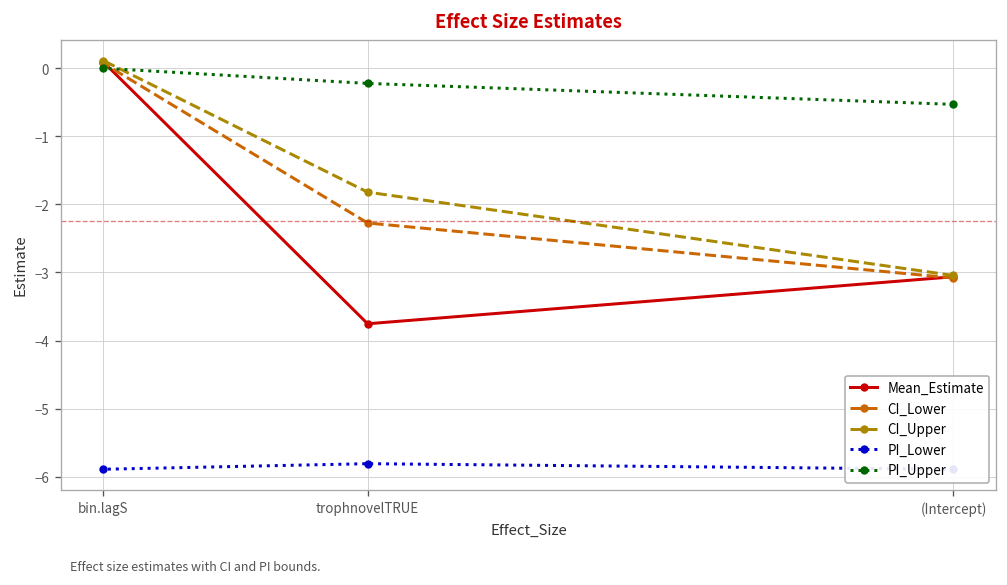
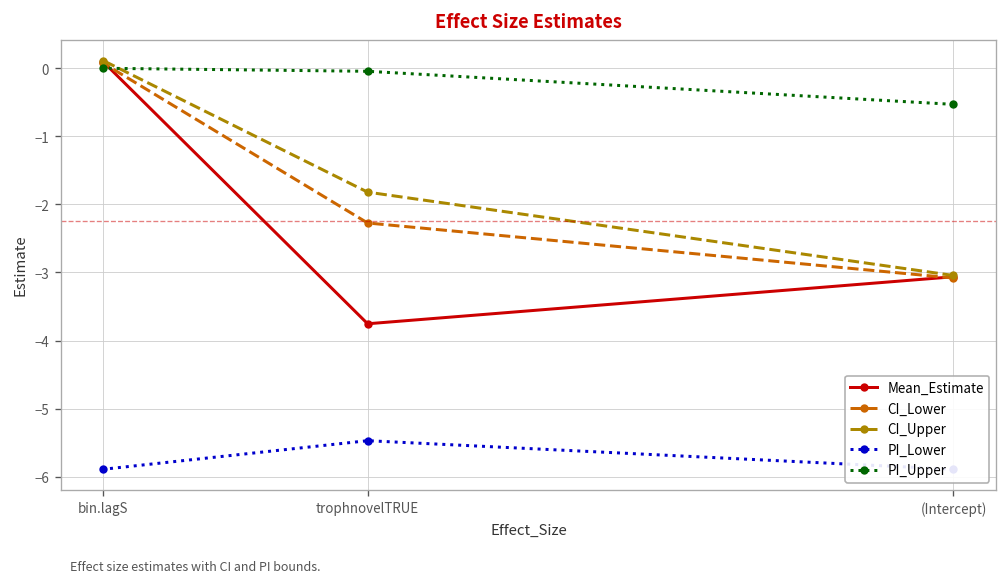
PI_Lower, trophnovelTRUE: -5.8 -> -5.5
PI_Upper, trophnovelTRUE: -0.2 -> 0.0
